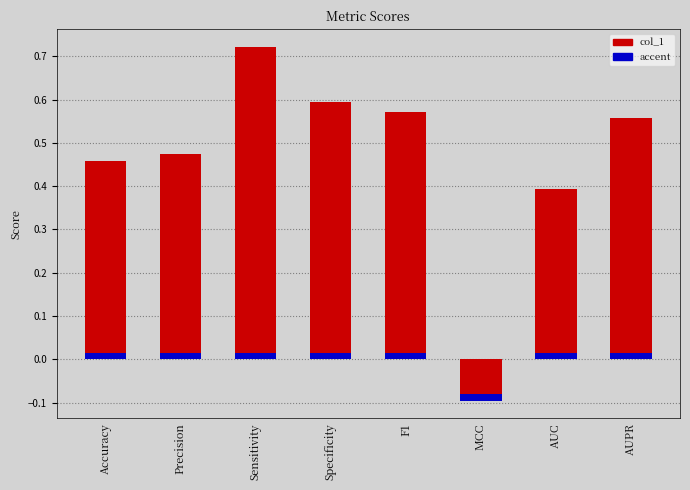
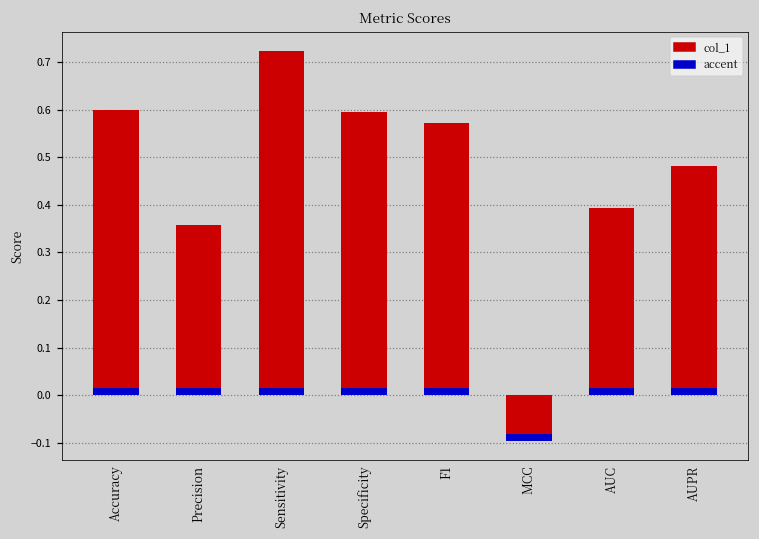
Accuracy: 0.46 -> 0.60
Precision: 0.47 -> 0.36
AUPR: 0.56 -> 0.48
